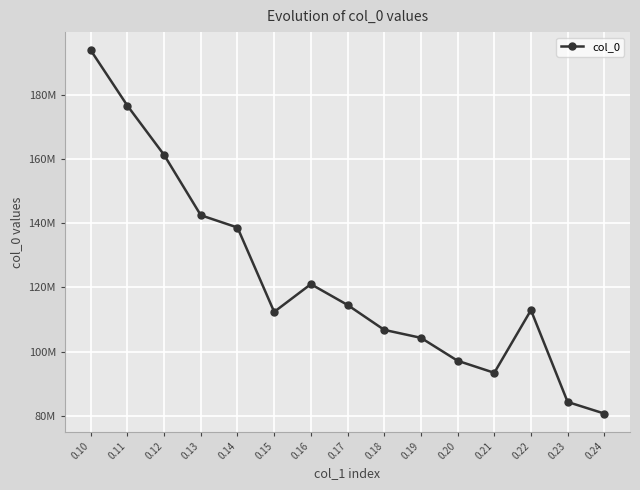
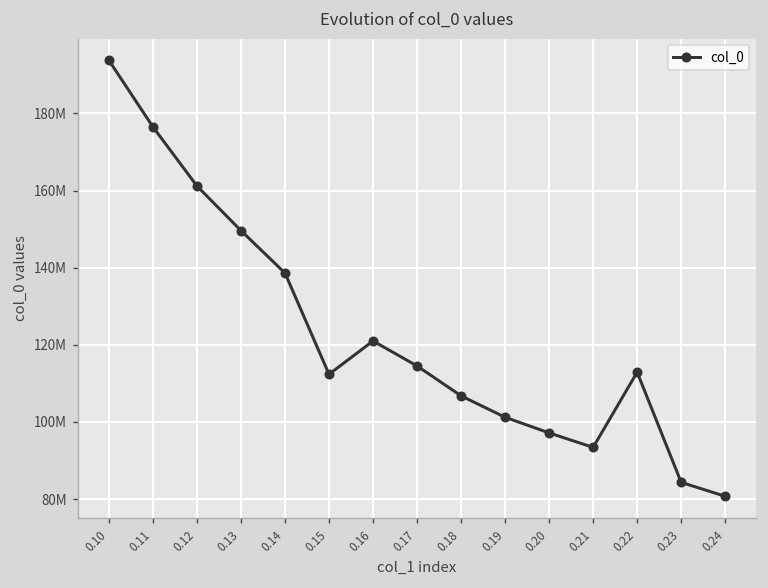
0.13: 142000000 -> 150000000
0.19: 104000000 -> 101000000
